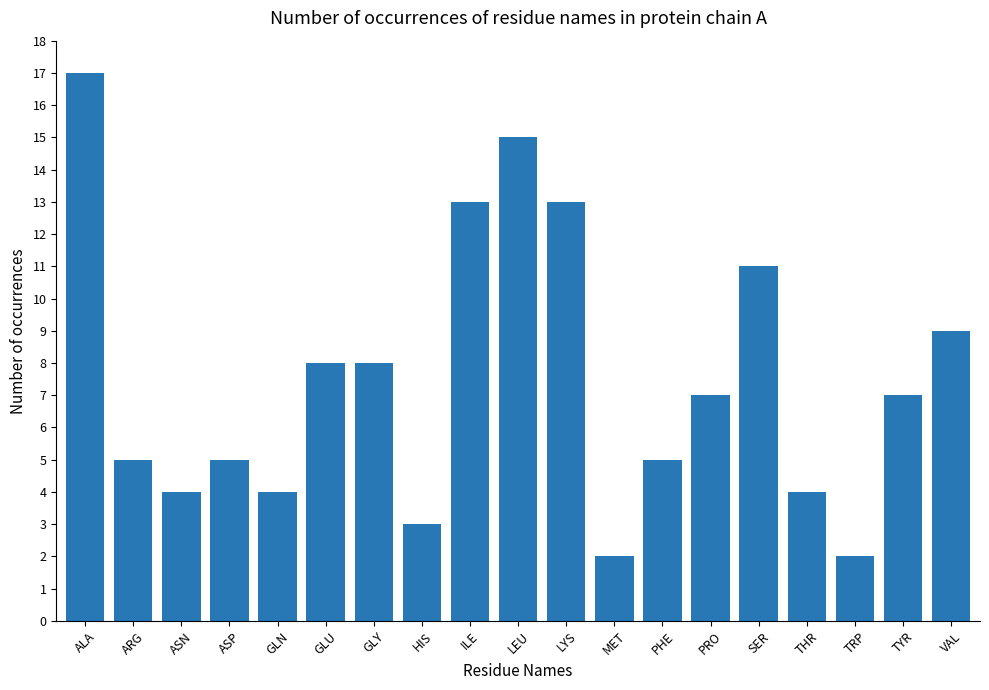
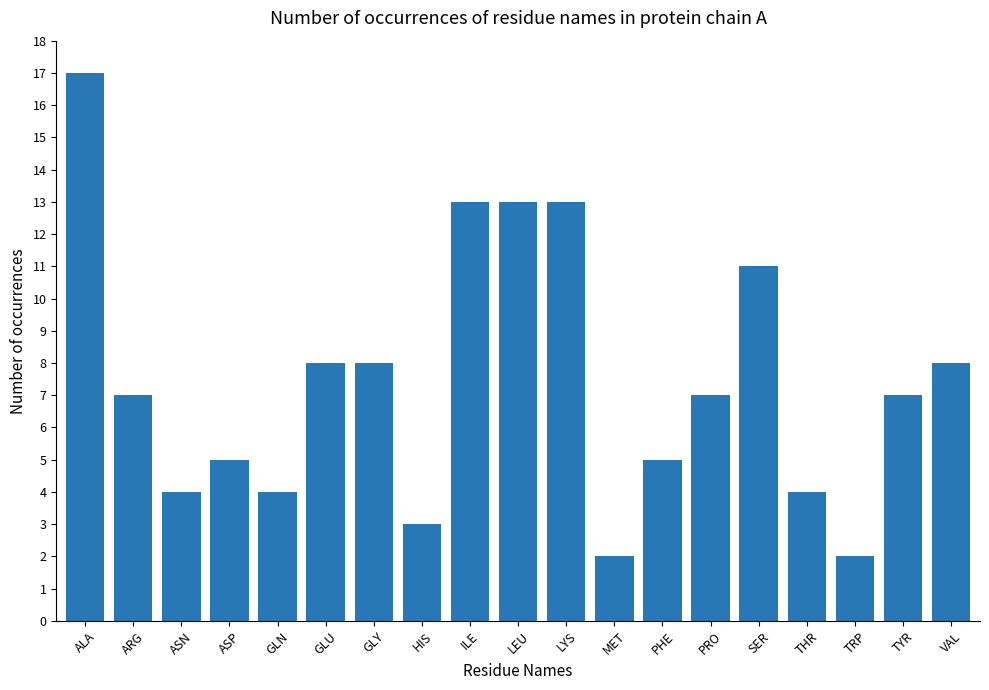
ARG: 5 -> 7
LEU: 15 -> 13
VAL: 9 -> 8
